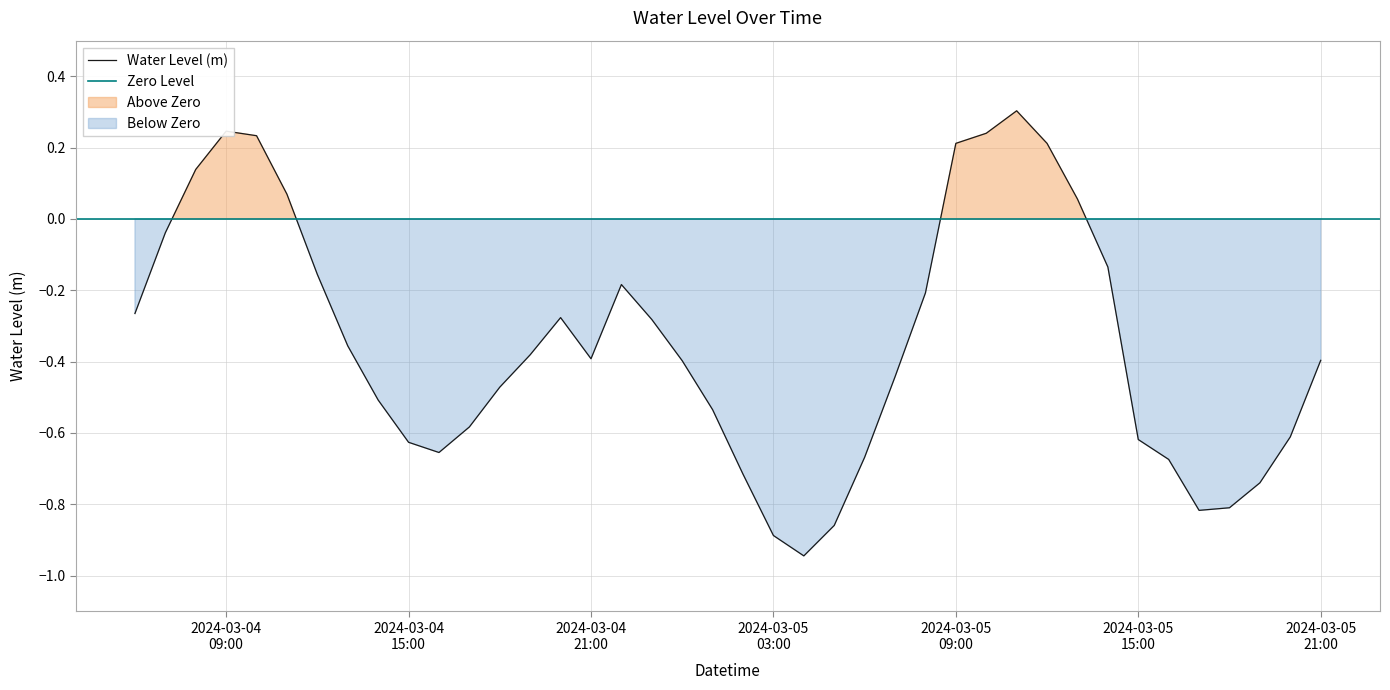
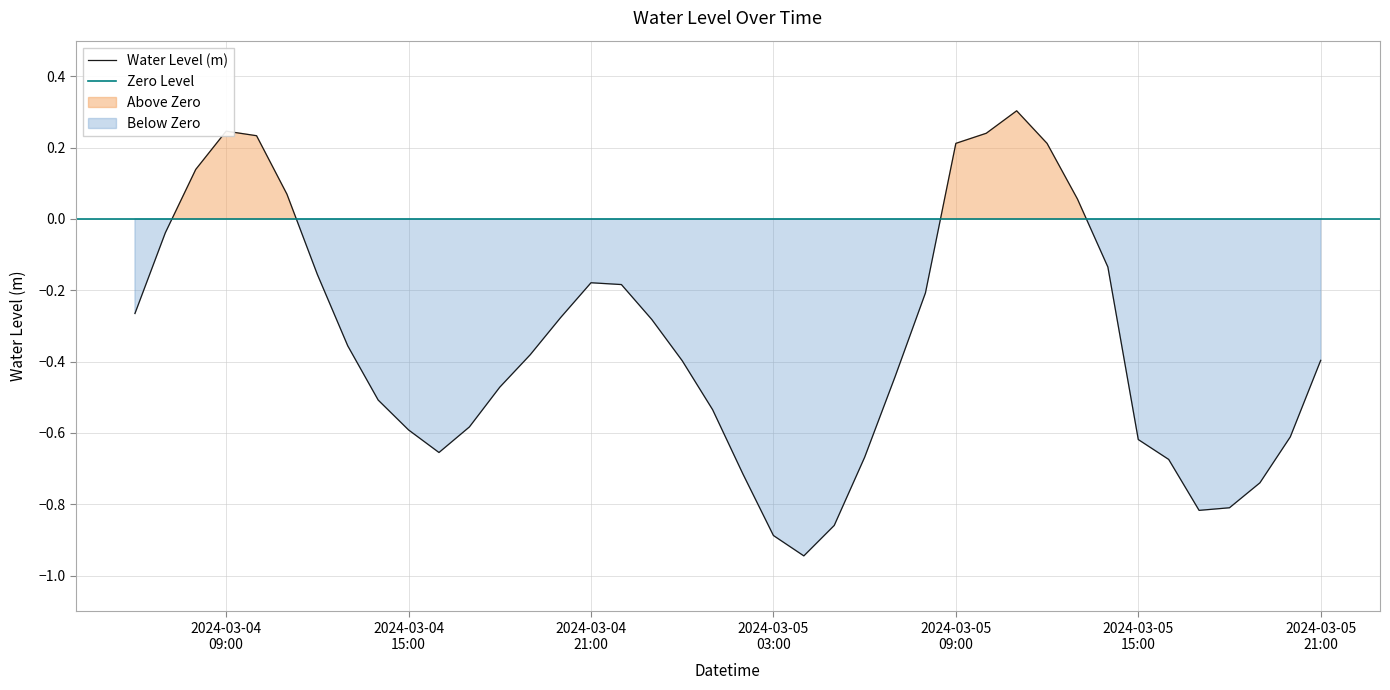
2024-03-04 15:00: -0.63 -> -0.59
2024-03-04 21:00: -0.39 -> -0.18
